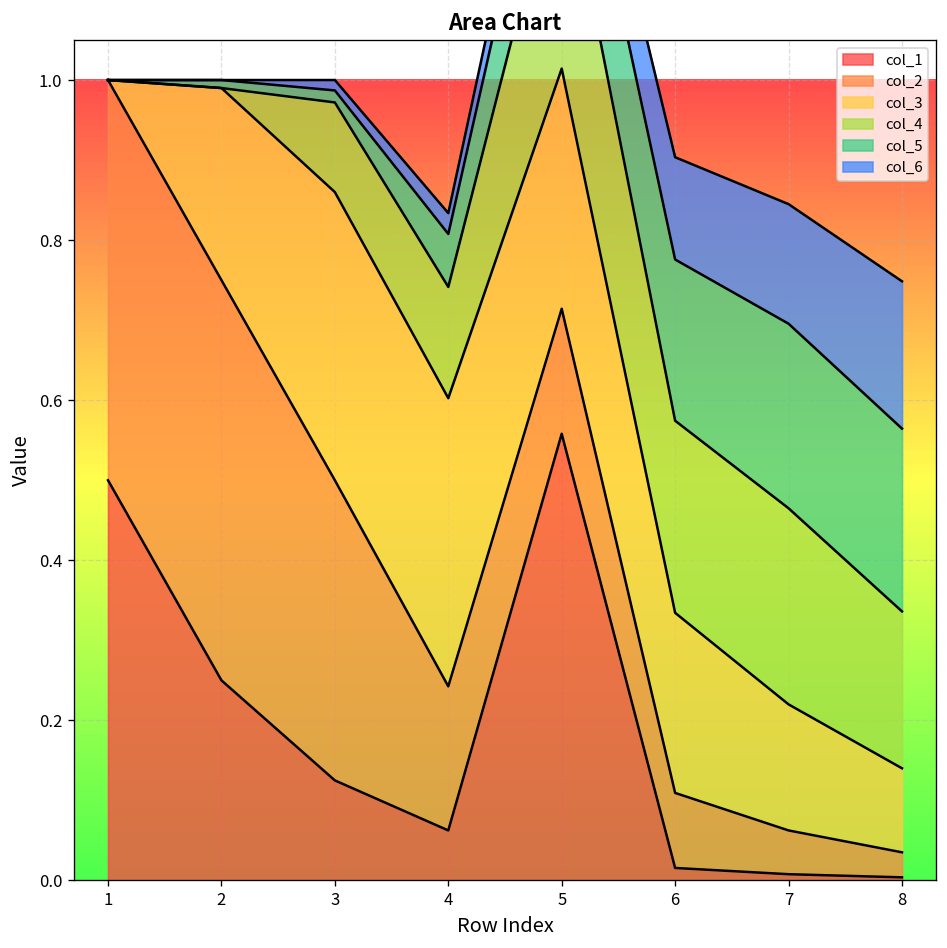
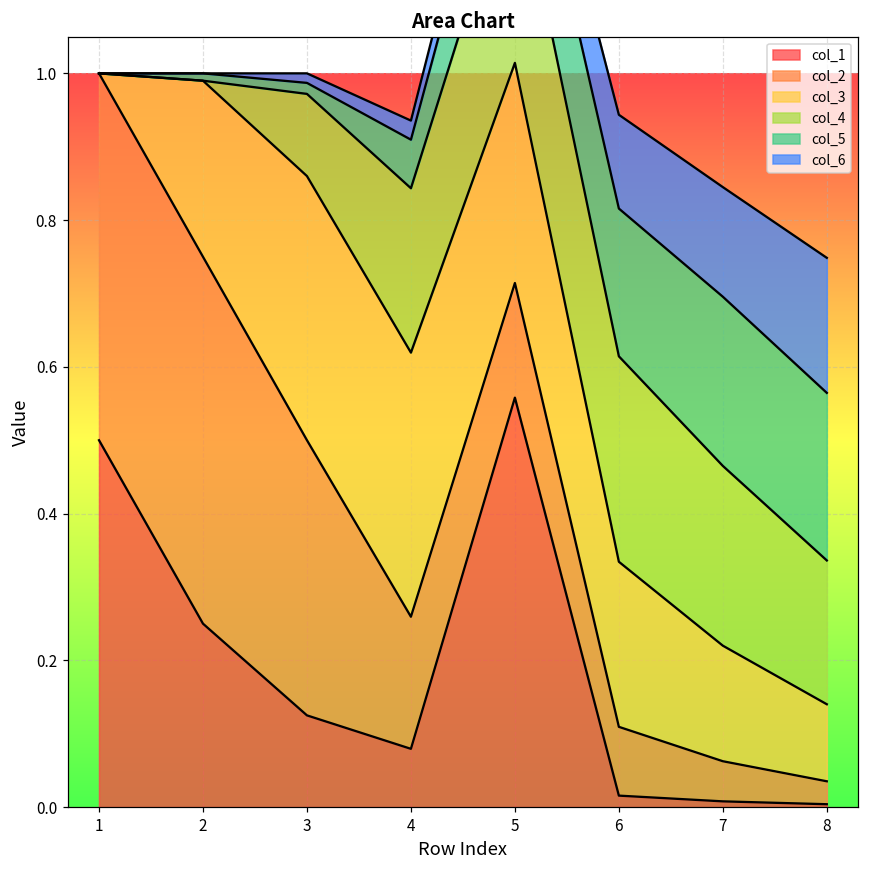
col_1, 4: 0.06 -> 0.08
col_4, 4: 0.14 -> 0.22
col_4, 6: 0.24 -> 0.28
